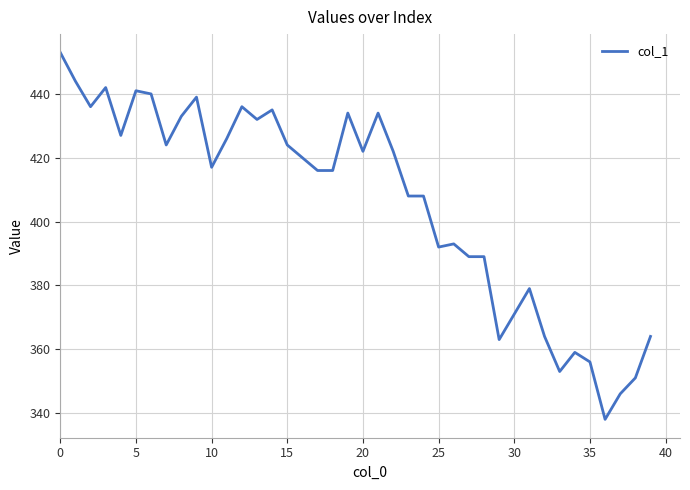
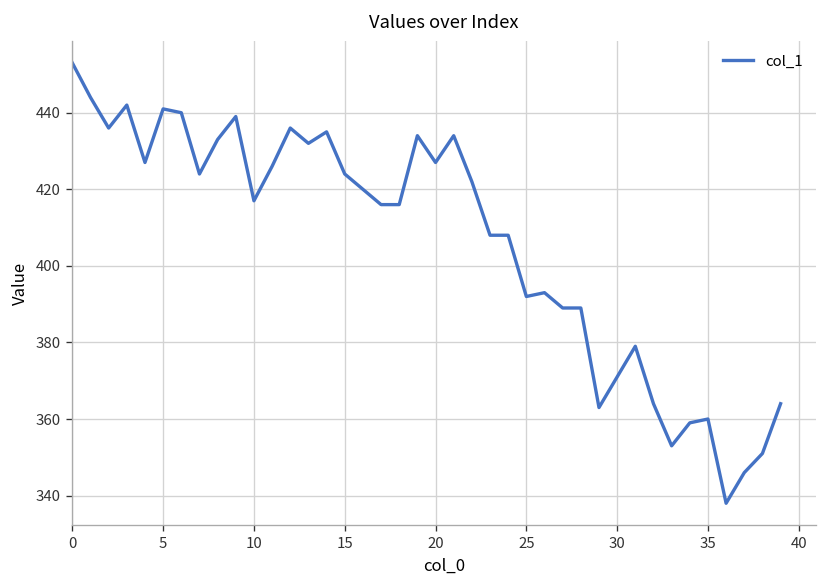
20: 422 -> 427
35: 356 -> 360
